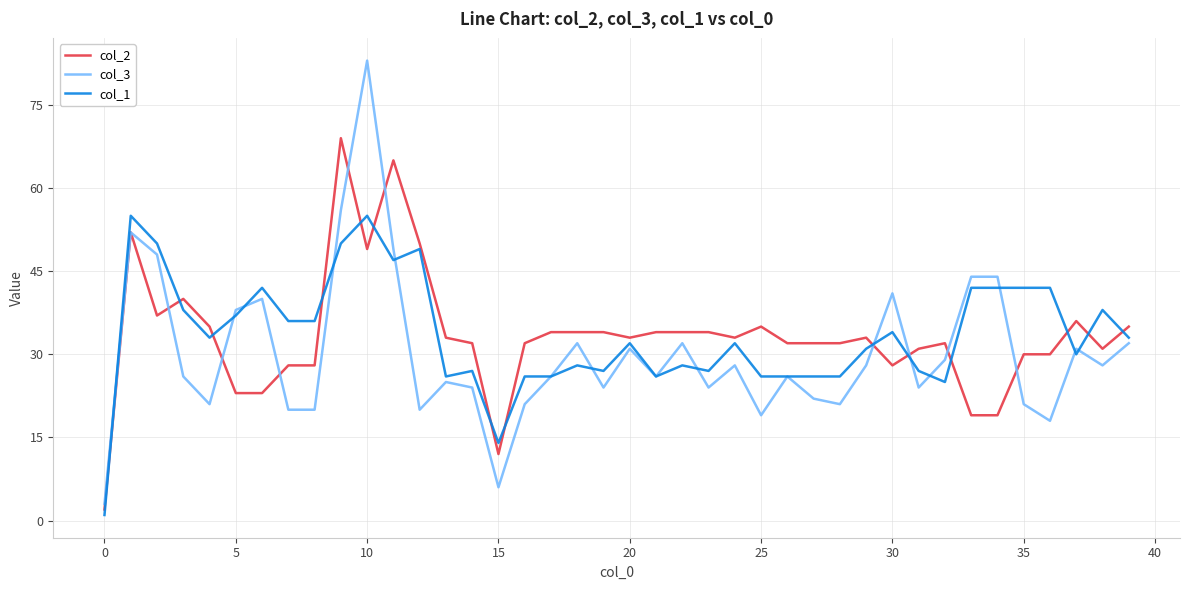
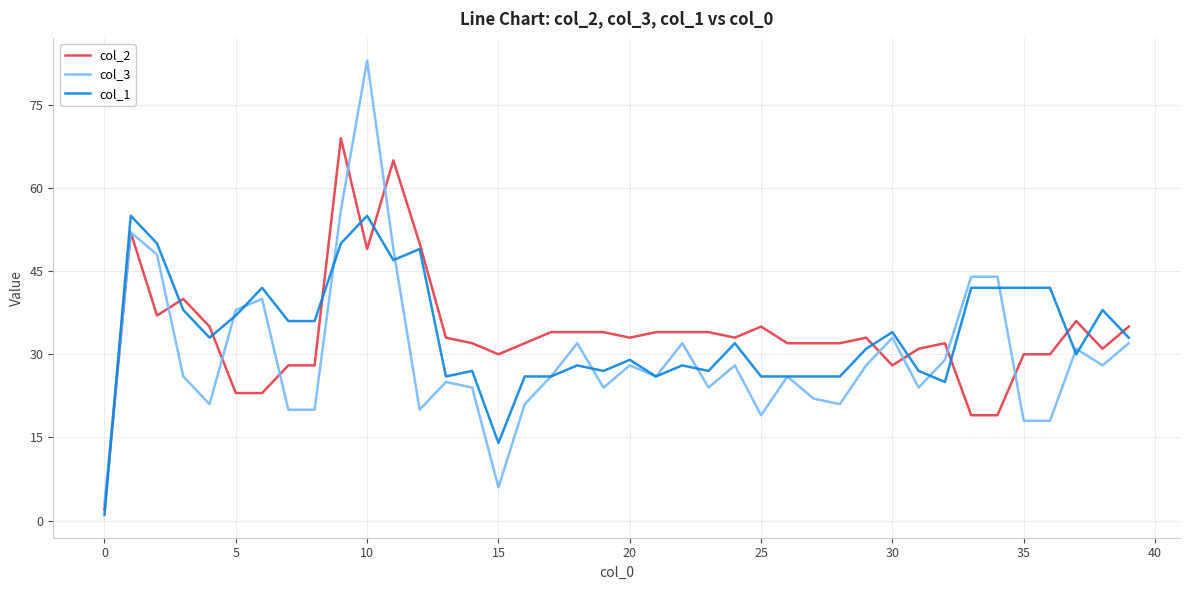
col_2, 15: 12 -> 30
col_3, 20: 31 -> 28
col_1, 20: 32 -> 29
col_3, 30: 41 -> 33
col_3, 35: 21 -> 18
